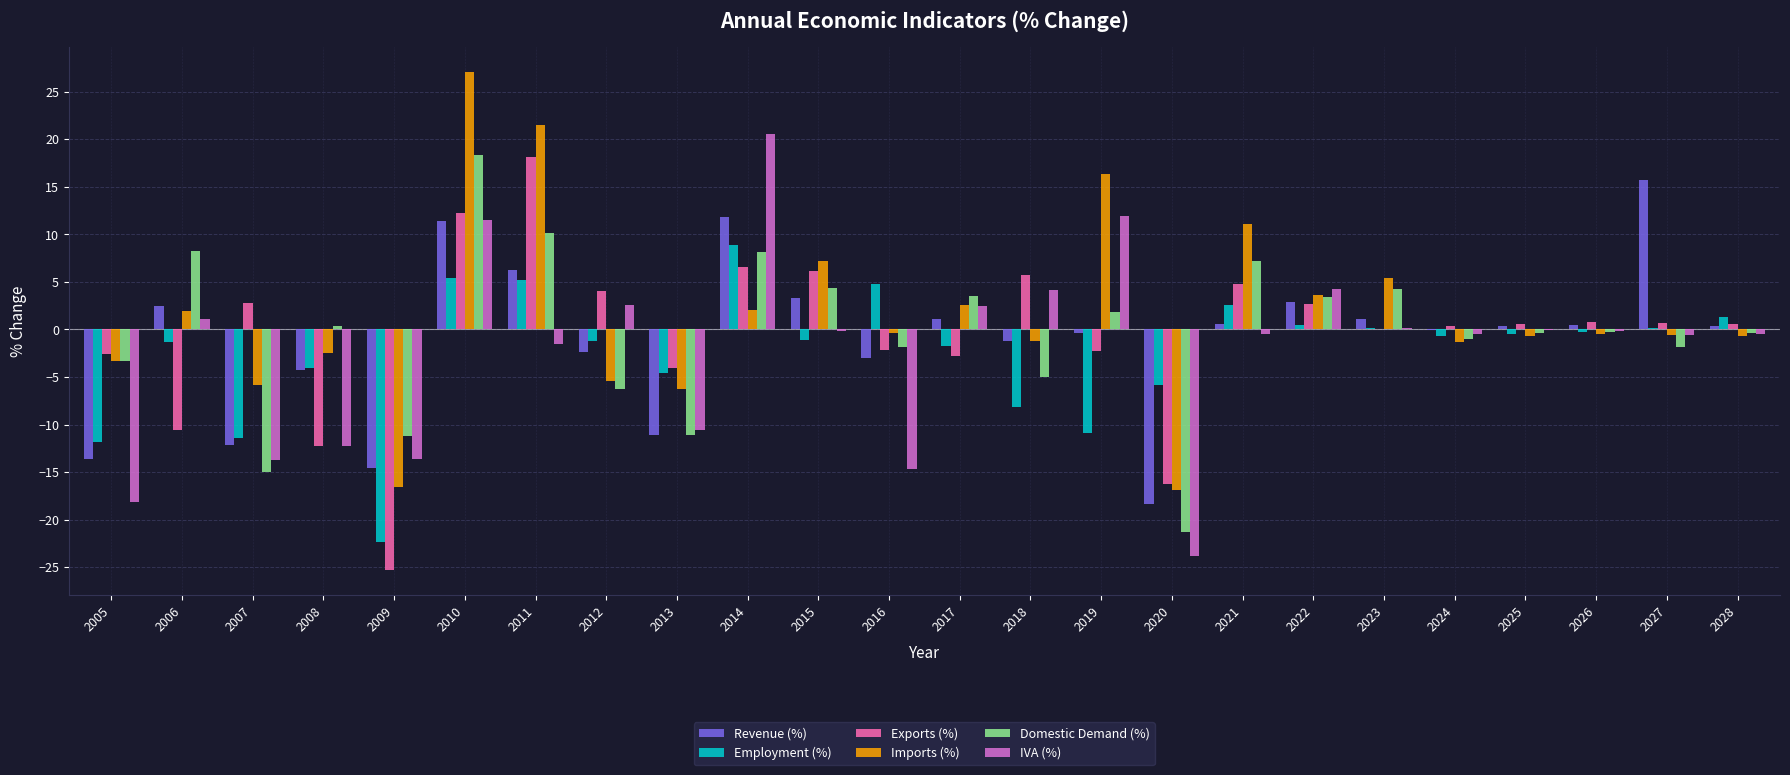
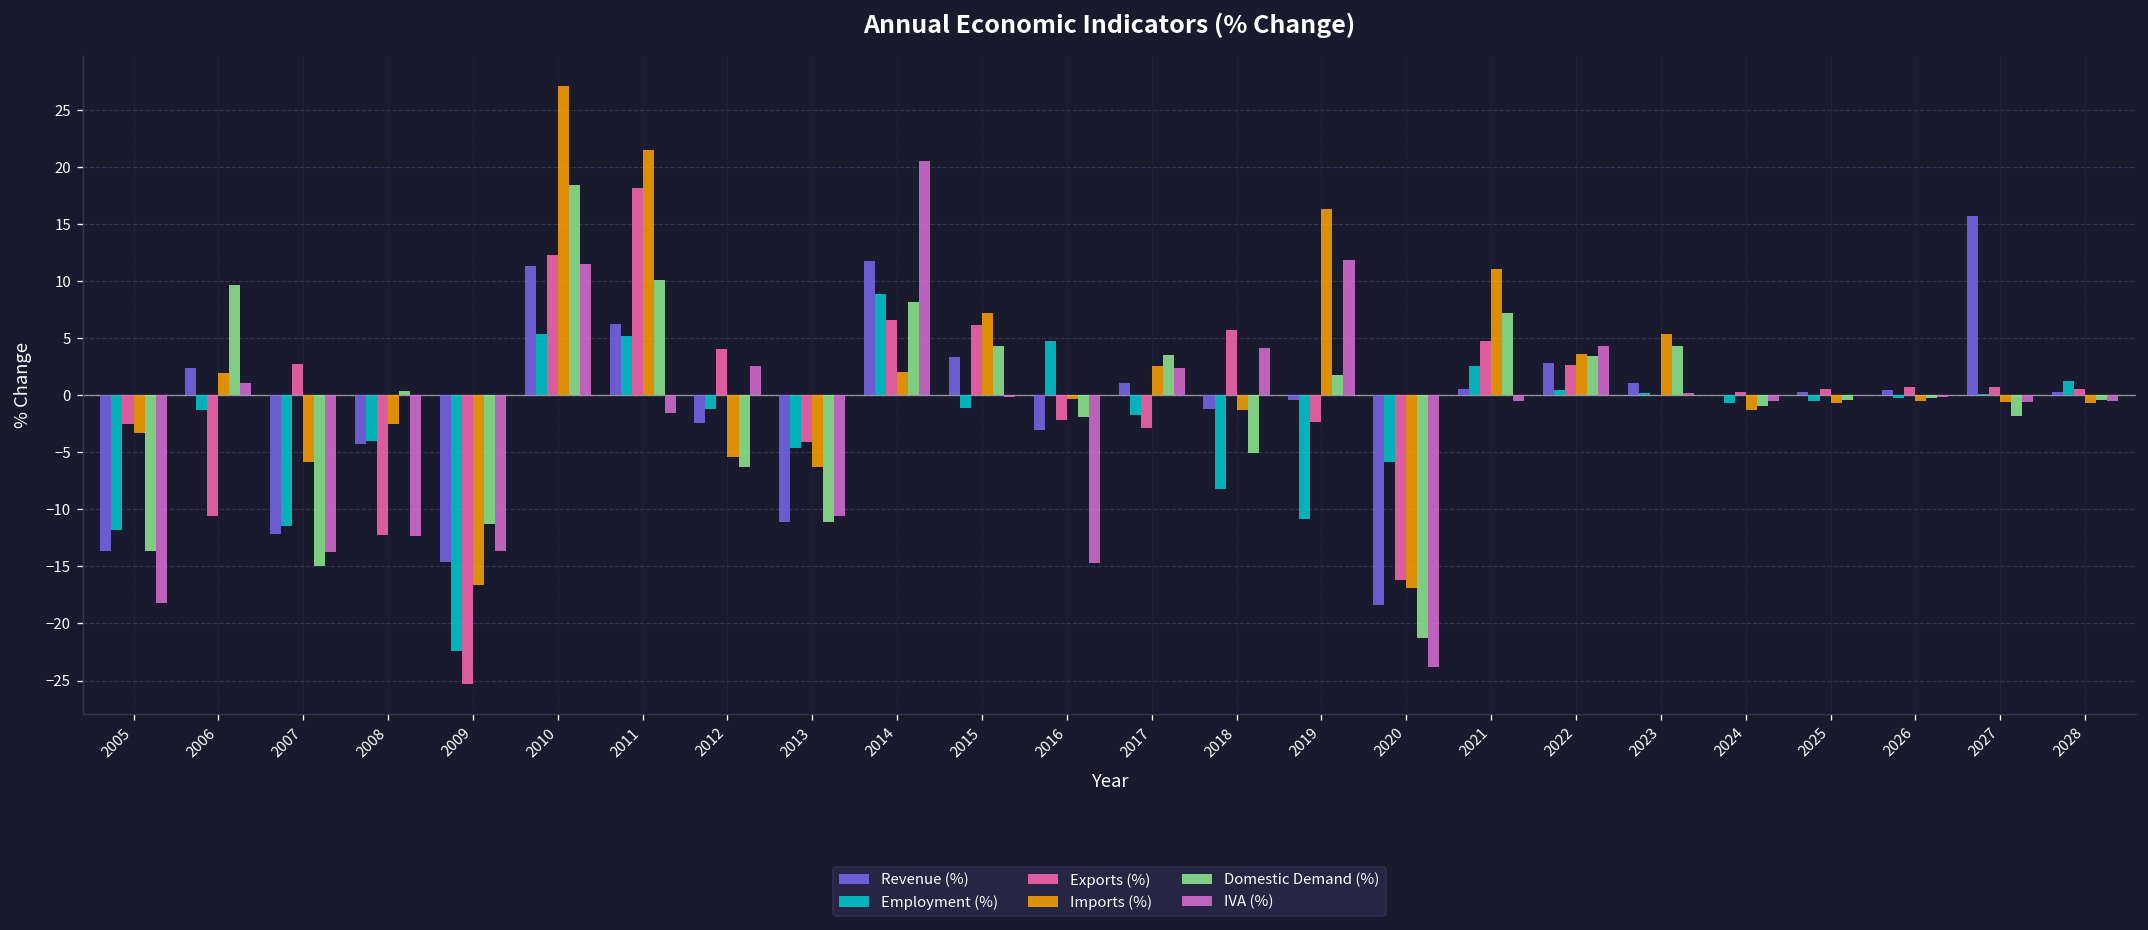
Domestic Demand (%), 2005: -3 -> -14
Domestic Demand (%), 2006: 8 -> 10
